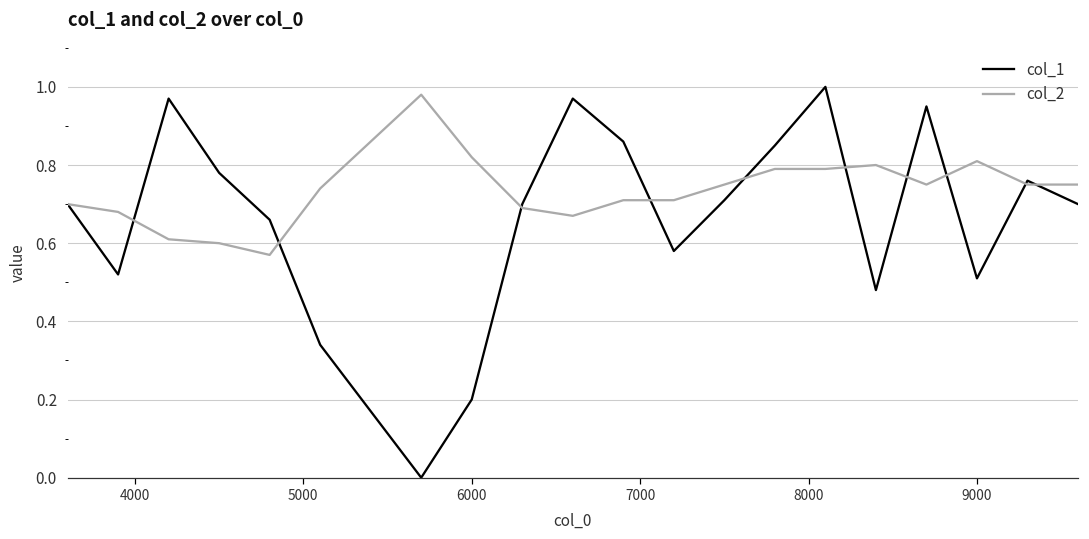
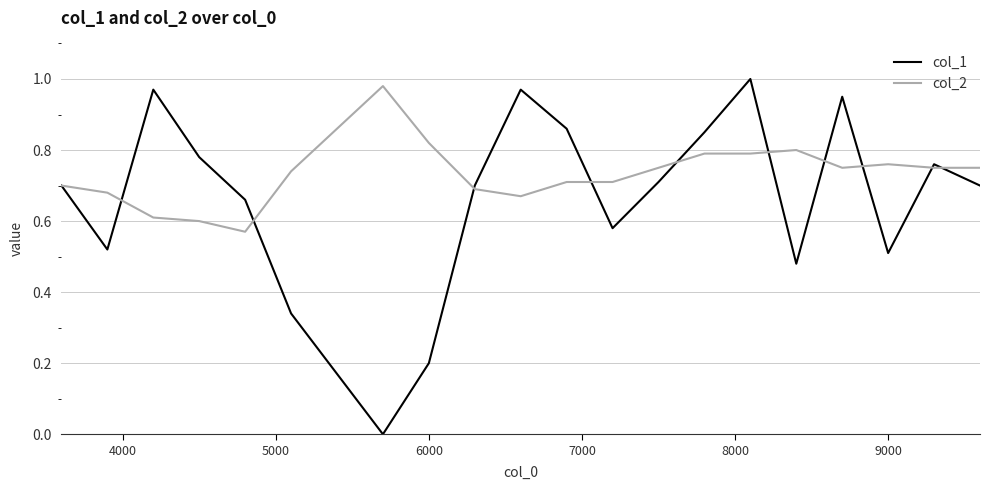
col_2, 9000: 0.81 -> 0.76
